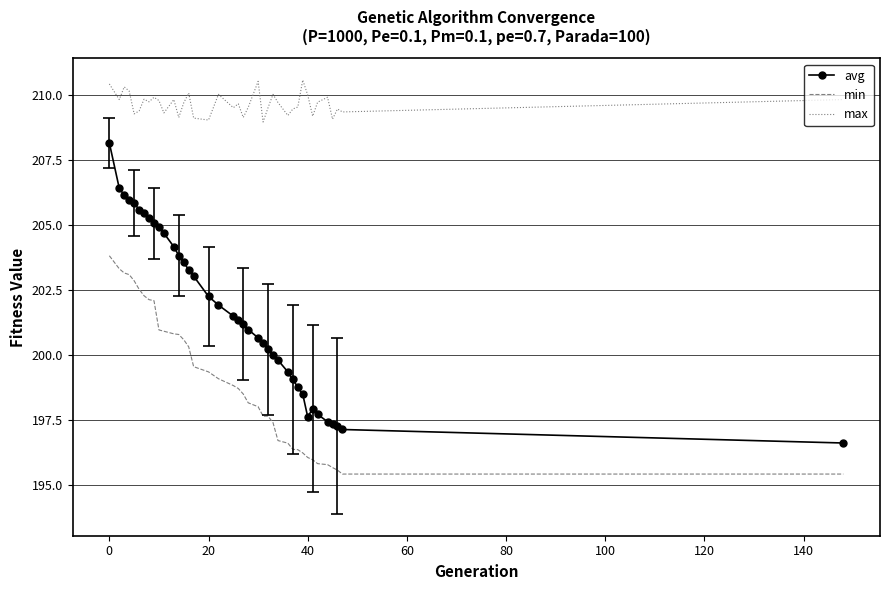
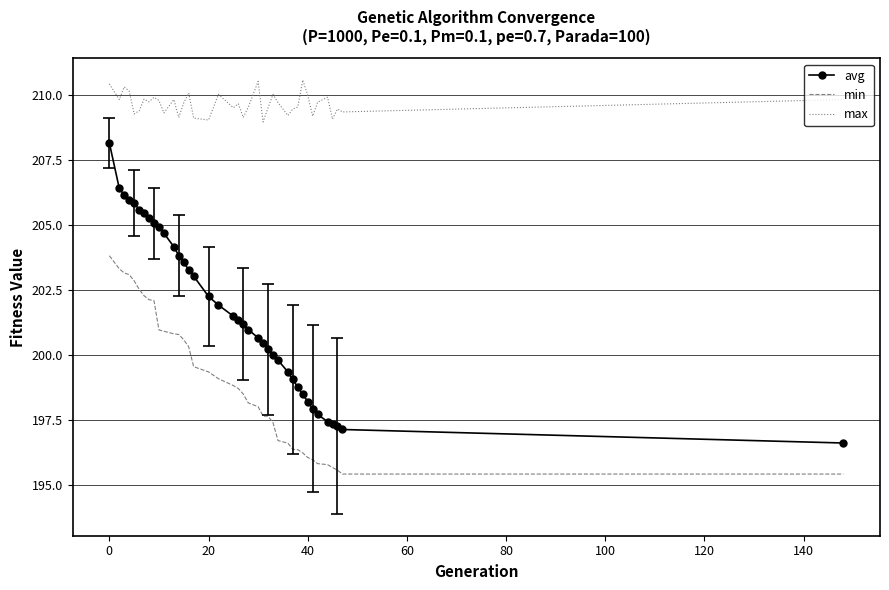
avg, 40: 197.6 -> 198.2
